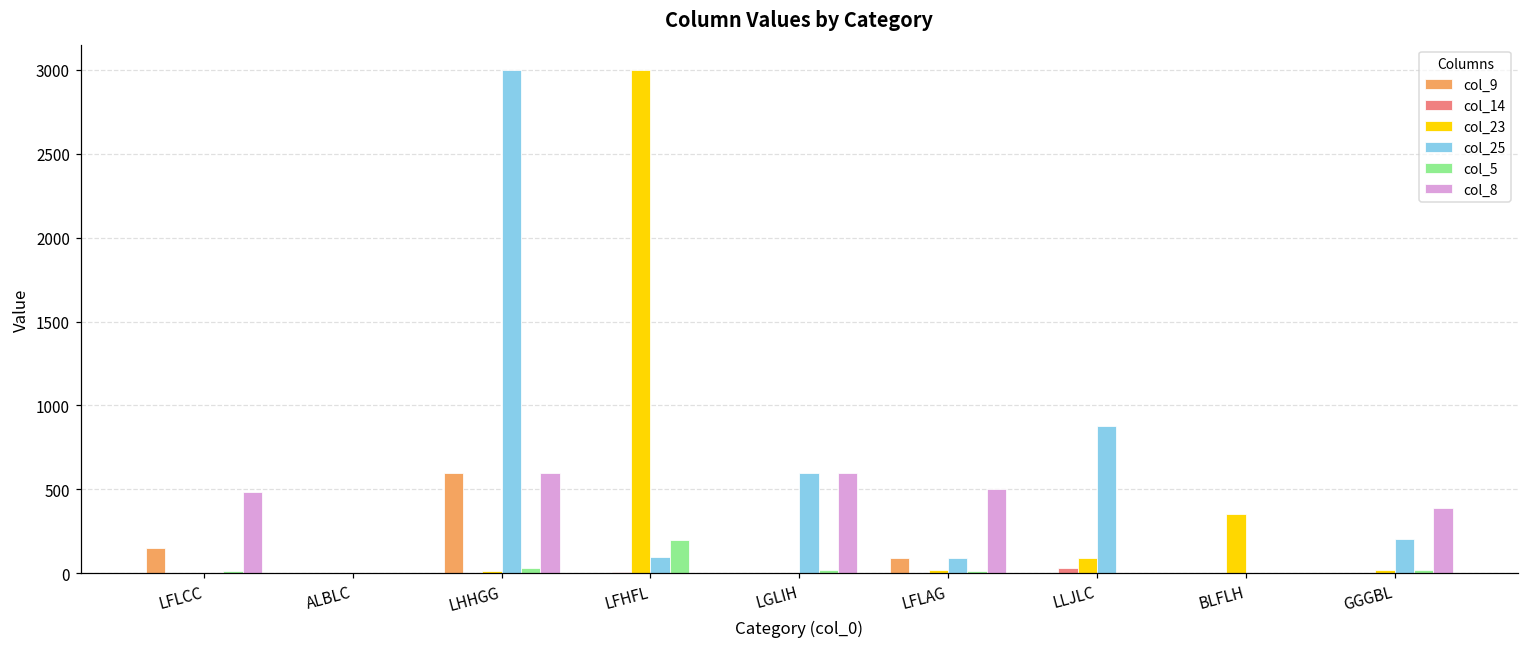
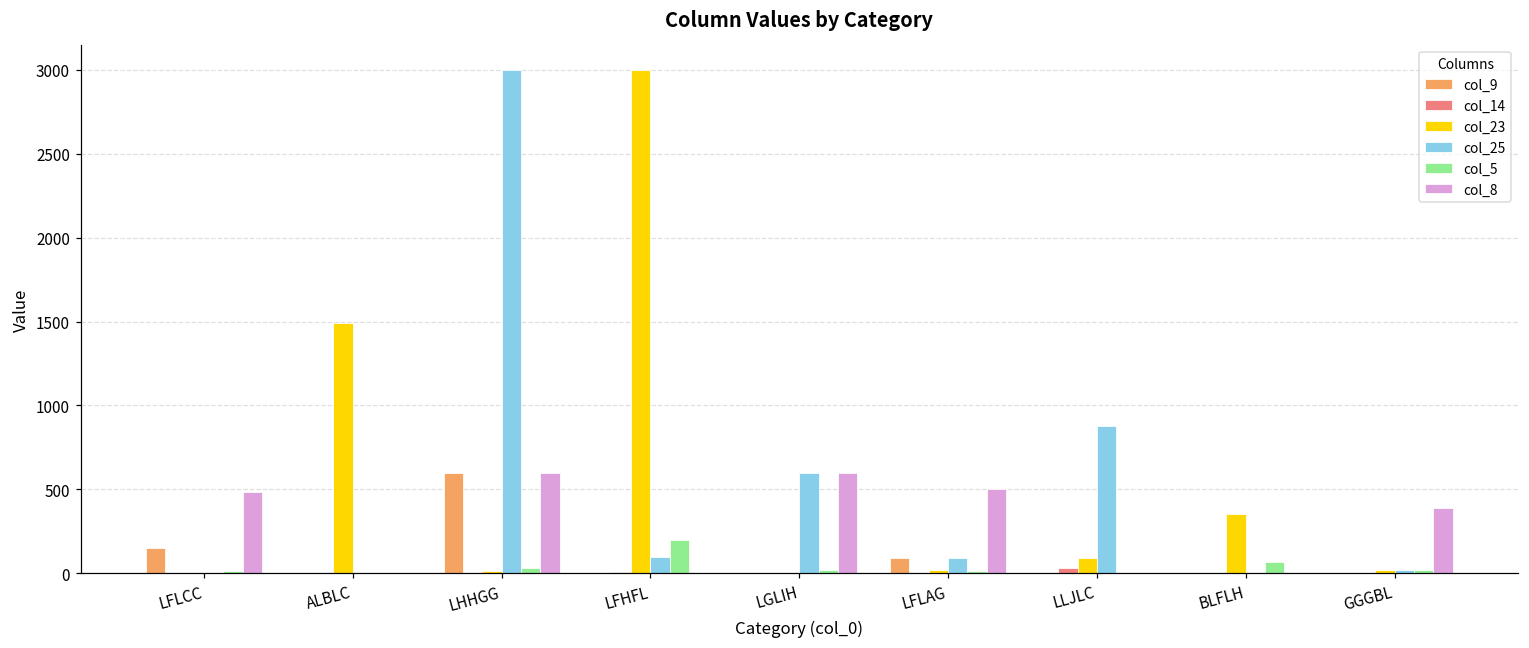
col_23, ALBLC: 0 -> 1490
col_5, BLFLH: 0 -> 60
col_25, GGGBL: 210 -> 20
